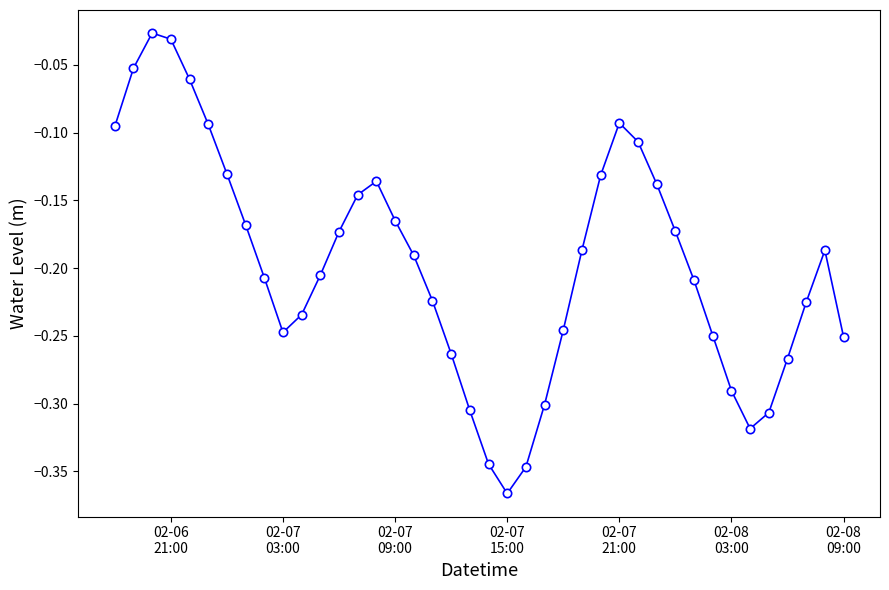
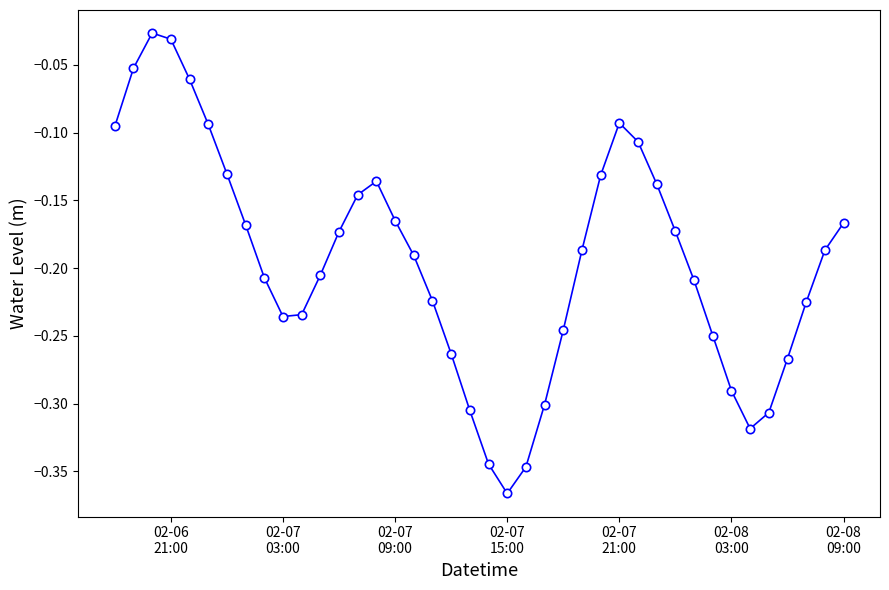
02-07 03:00: -0.247 -> -0.236
02-08 09:00: -0.251 -> -0.167
